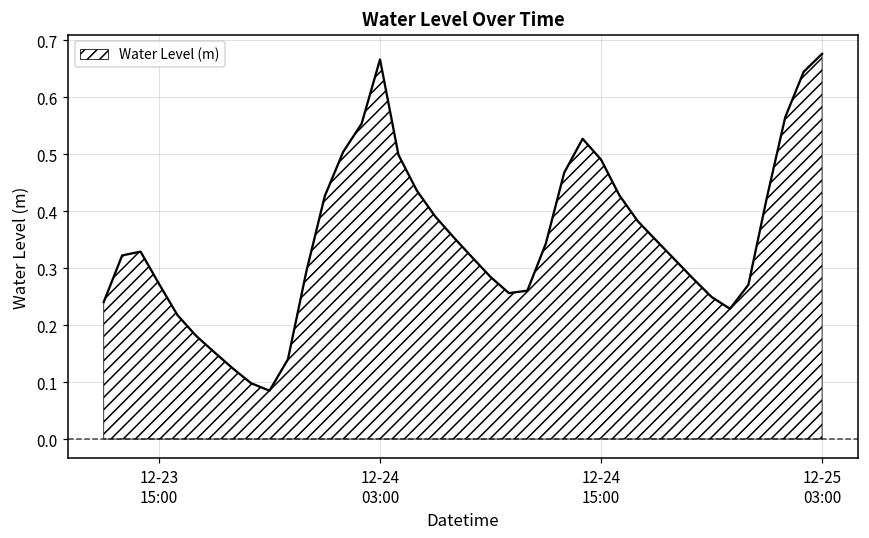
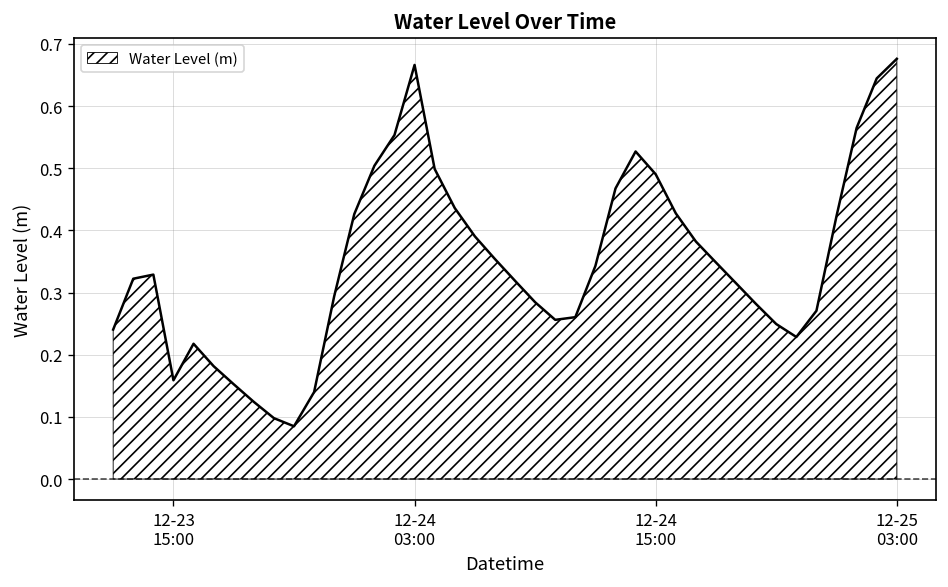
12-23 15:00: 0.27 -> 0.16
